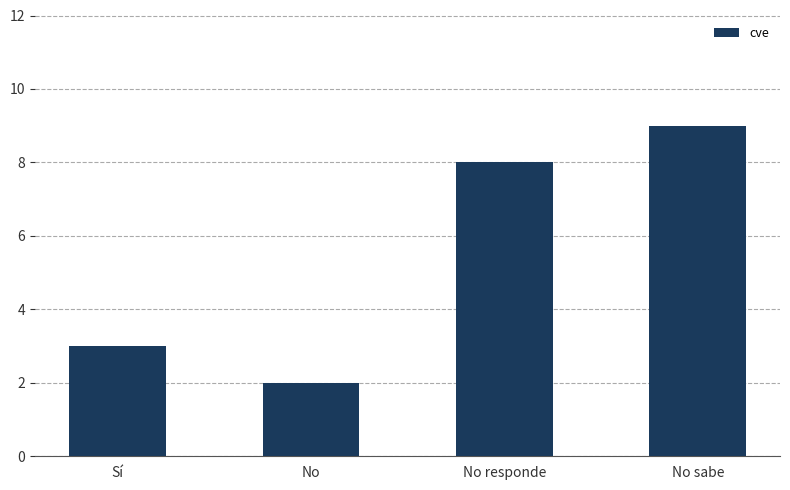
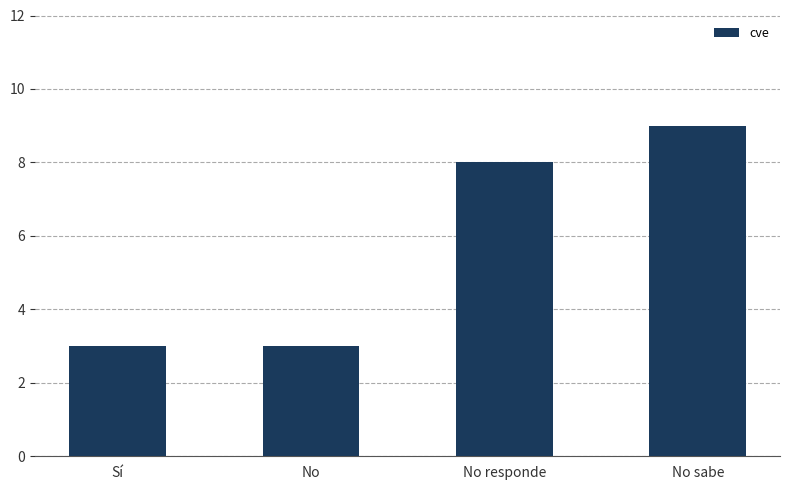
No: 2 -> 3
